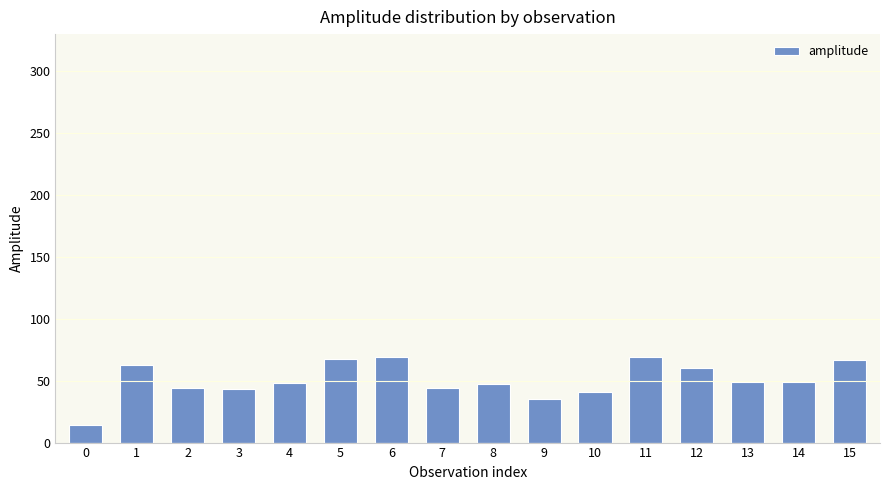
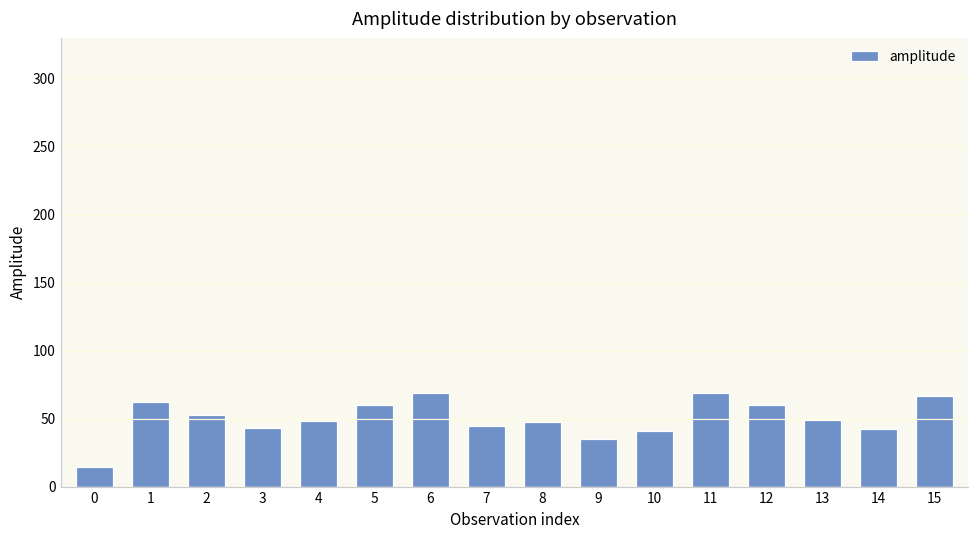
2: 44 -> 53
5: 68 -> 60
14: 49 -> 42
